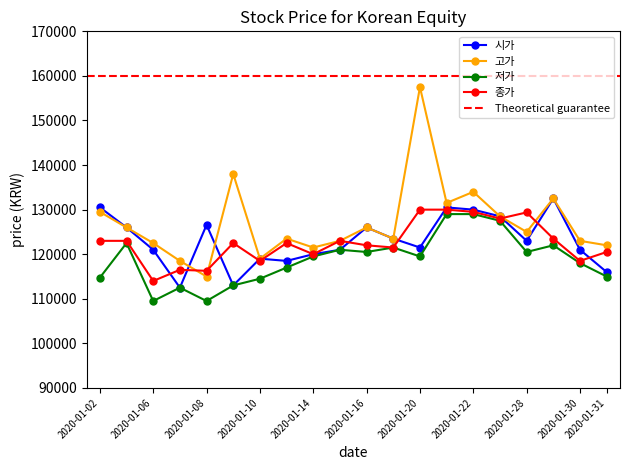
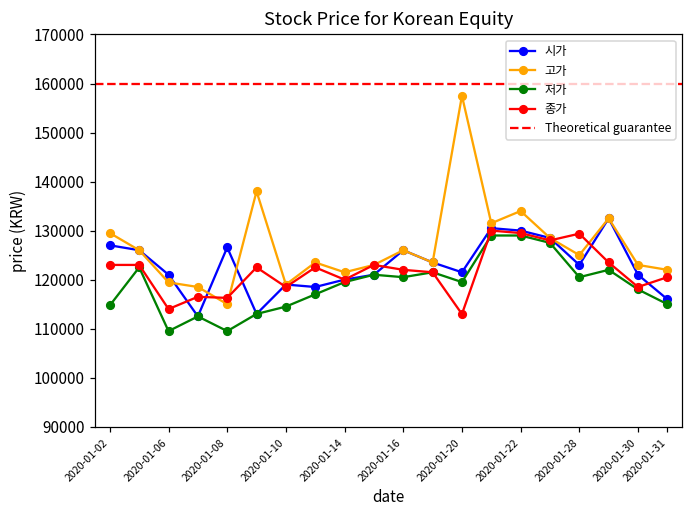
시가, 2020-01-02: 131000 -> 127000
고가, 2020-01-06: 123000 -> 119000
종가, 2020-01-20: 130000 -> 113000
